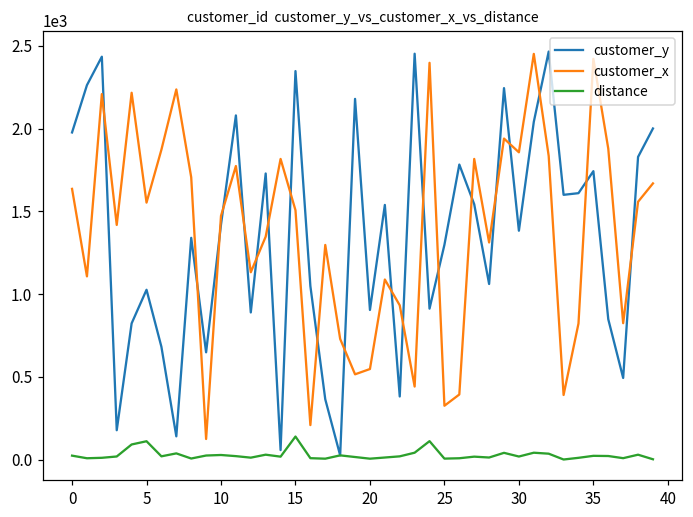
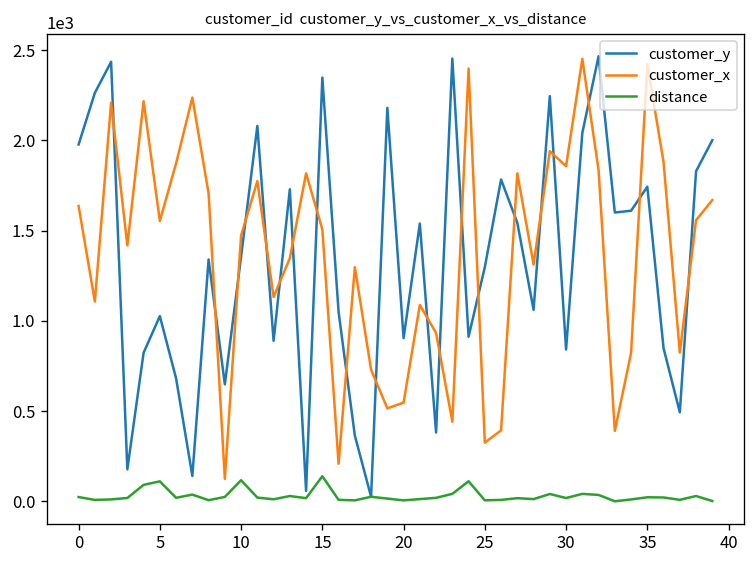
customer_y, 10: 1420 -> 1360
distance, 10: 30 -> 120
customer_y, 30: 1380 -> 840
